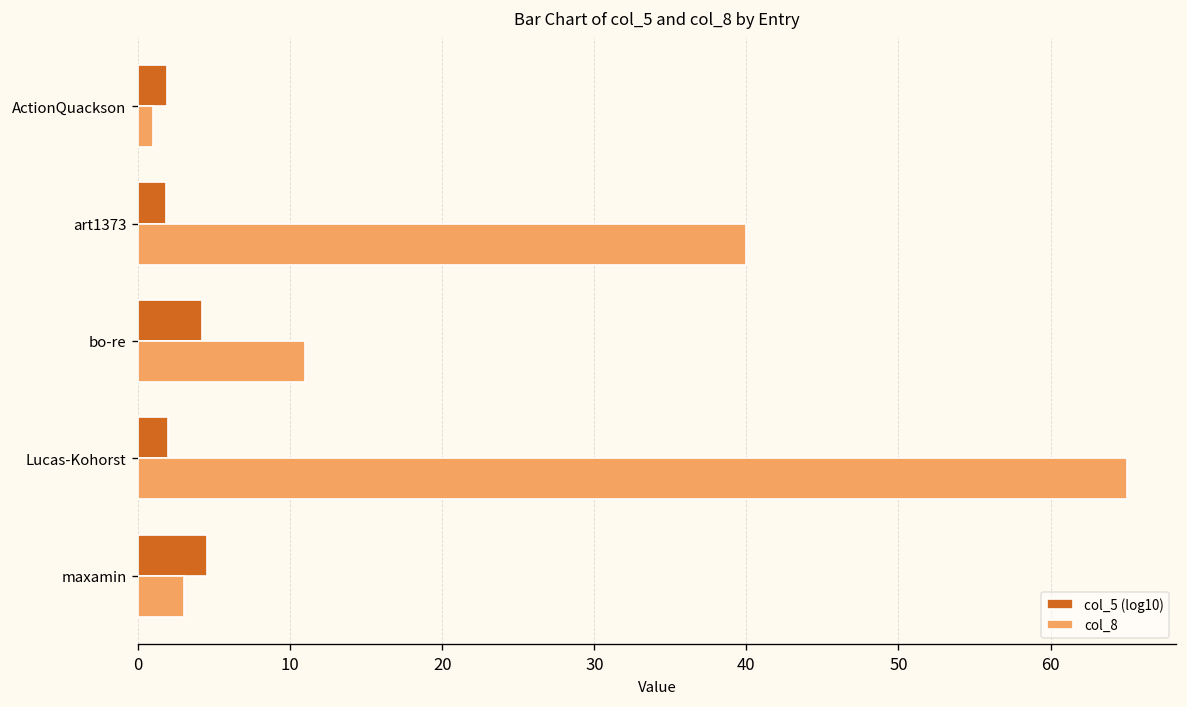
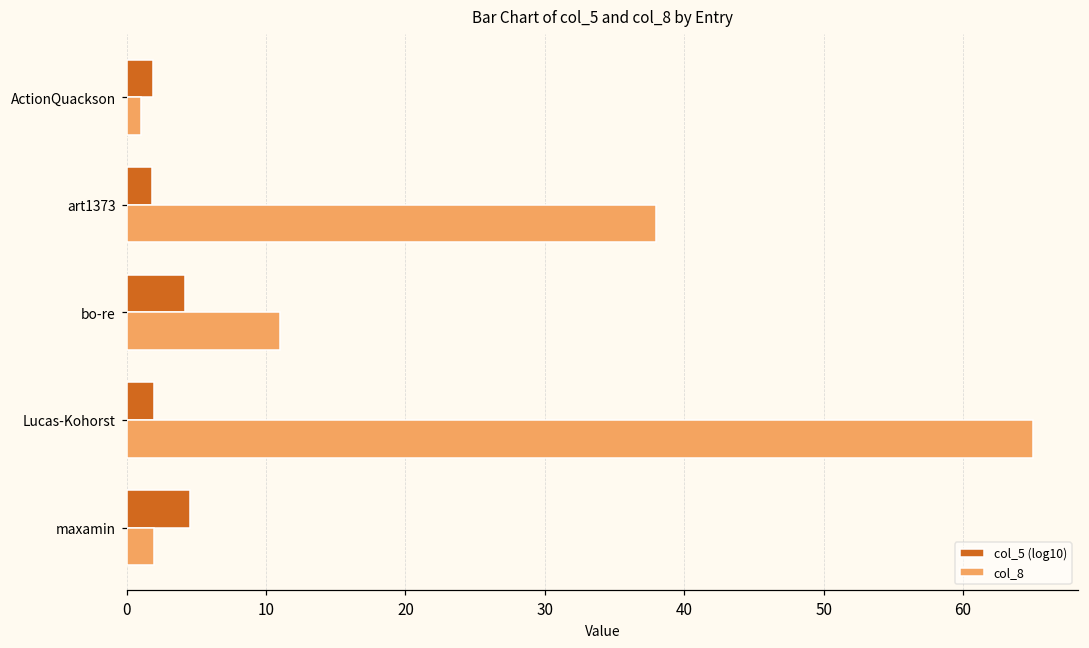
col_8, art1373: 40 -> 38
col_8, maxamin: 3 -> 2
